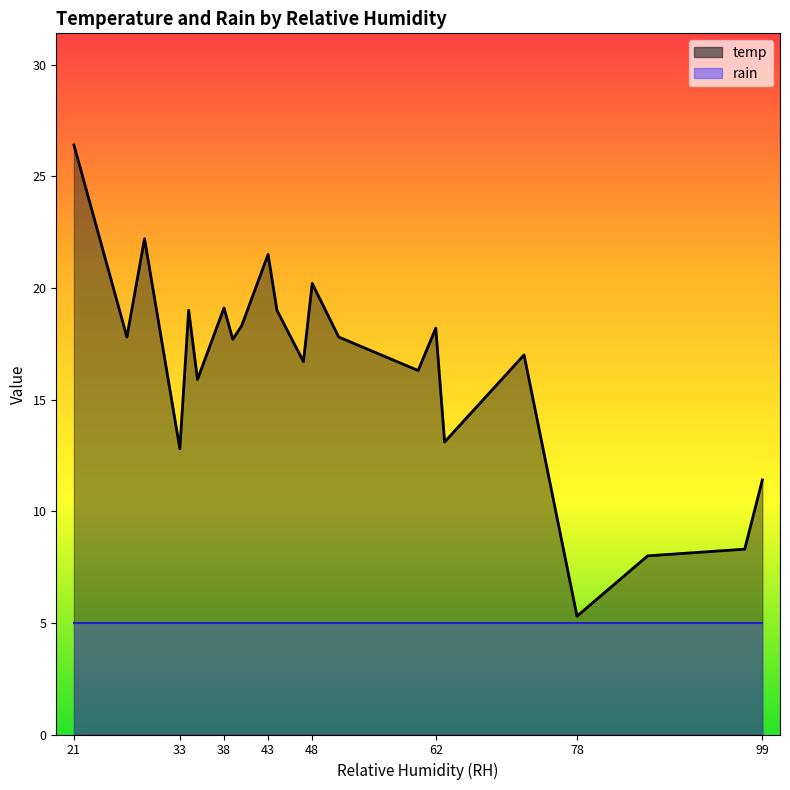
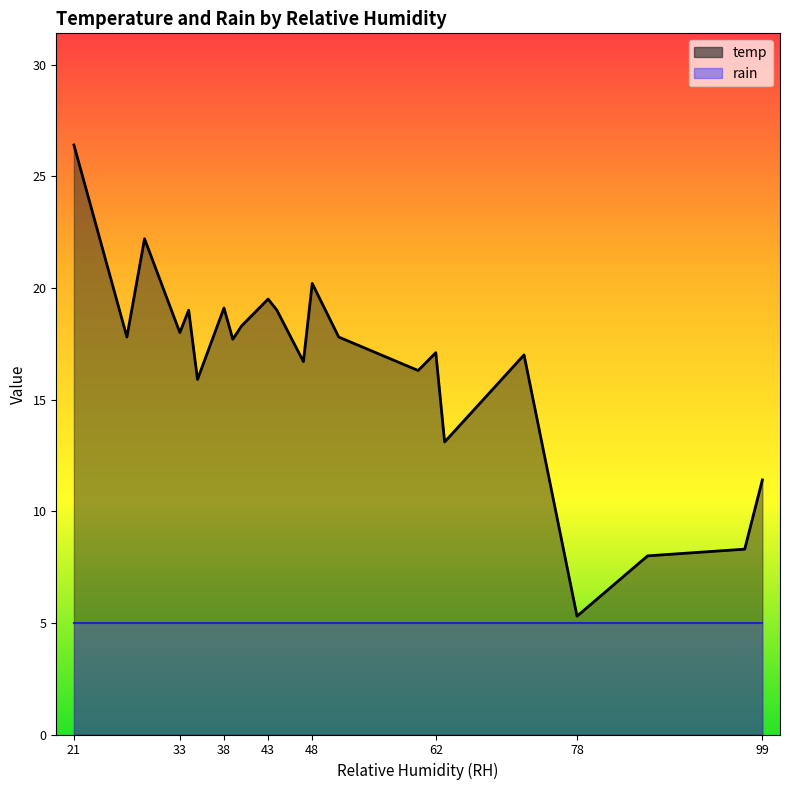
temp, 33: 12.8 -> 18.0
temp, 43: 21.5 -> 19.5
temp, 62: 18.2 -> 17.1
